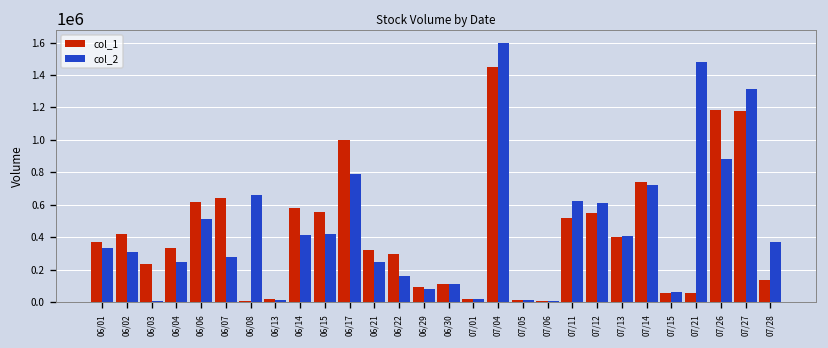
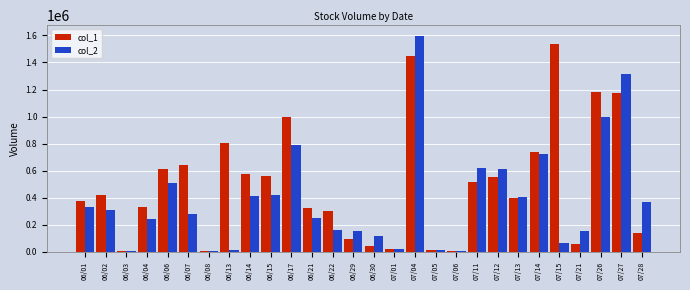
col_1, 06/03: 230000 -> 10000
col_2, 06/08: 660000 -> 10000
col_1, 06/13: 20000 -> 810000
col_2, 06/29: 80000 -> 150000
col_1, 06/30: 120000 -> 40000
col_1, 07/15: 60000 -> 1540000
col_2, 07/21: 1480000 -> 150000
col_2, 07/26: 880000 -> 990000
